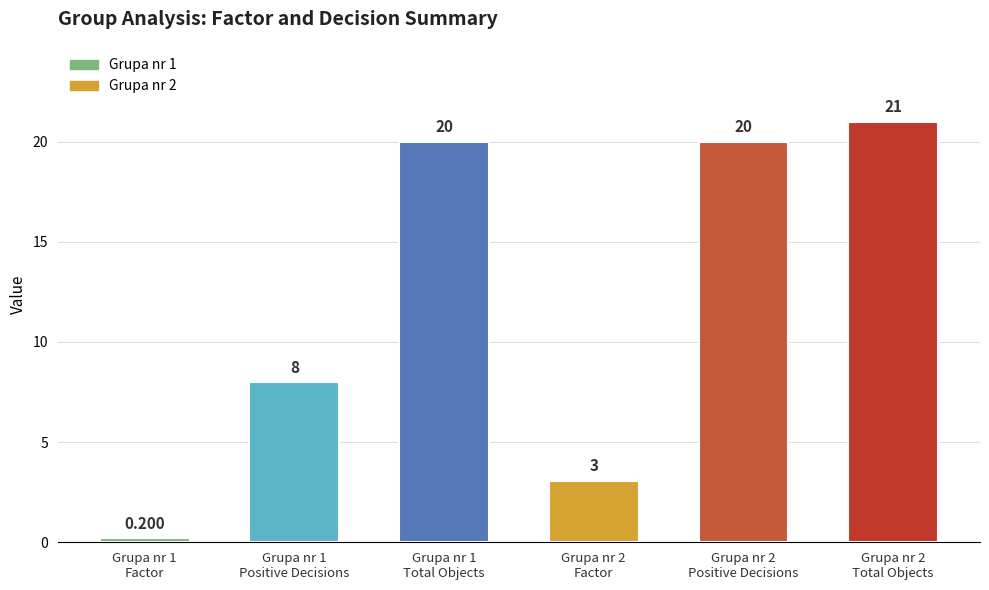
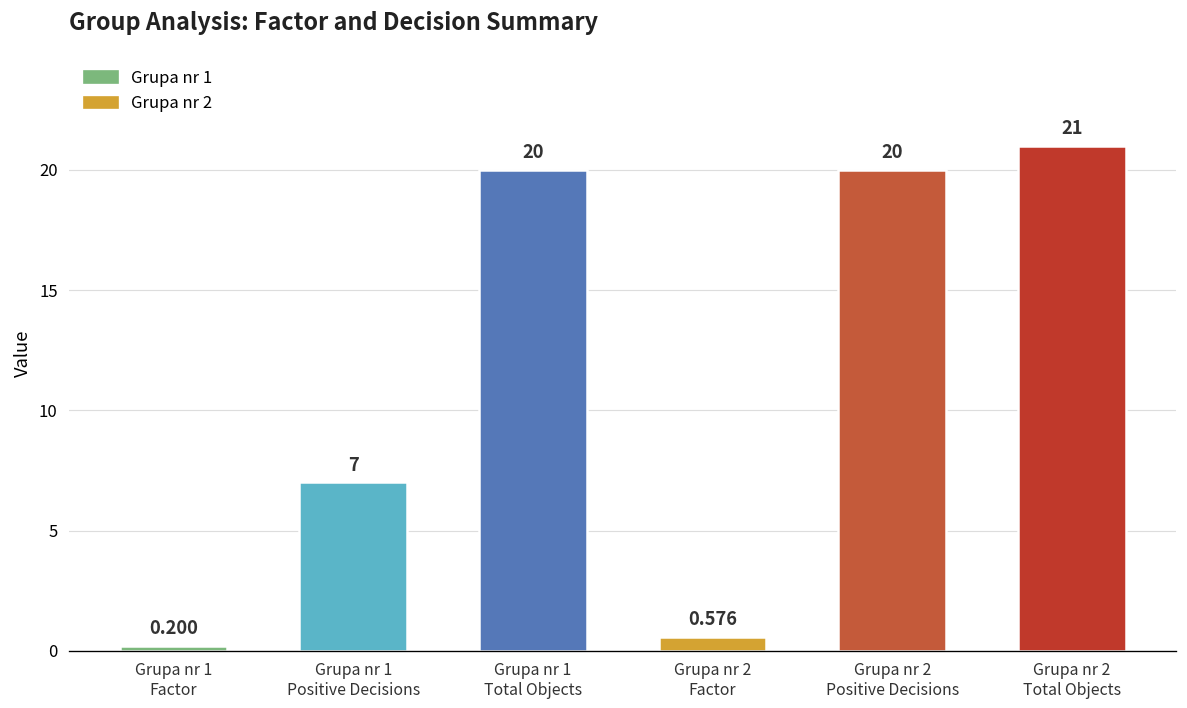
Grupa nr 1 Positive Decisions: 8 -> 7
Grupa nr 2 Factor: 3 -> 0.576
